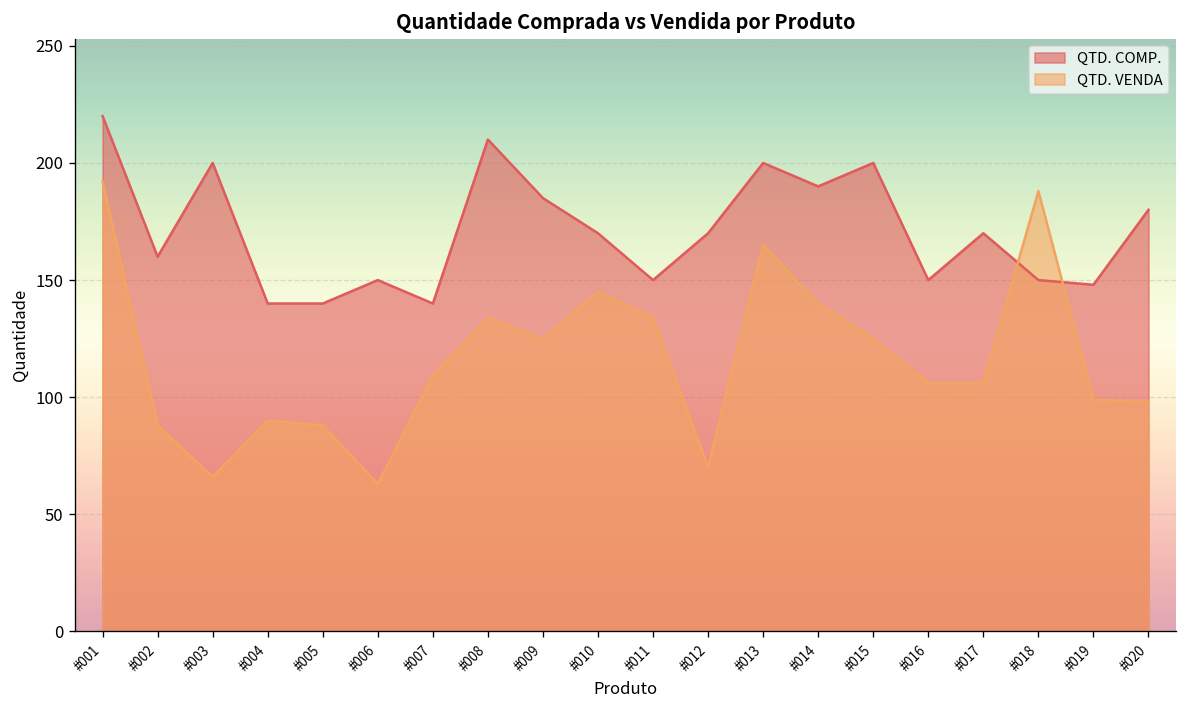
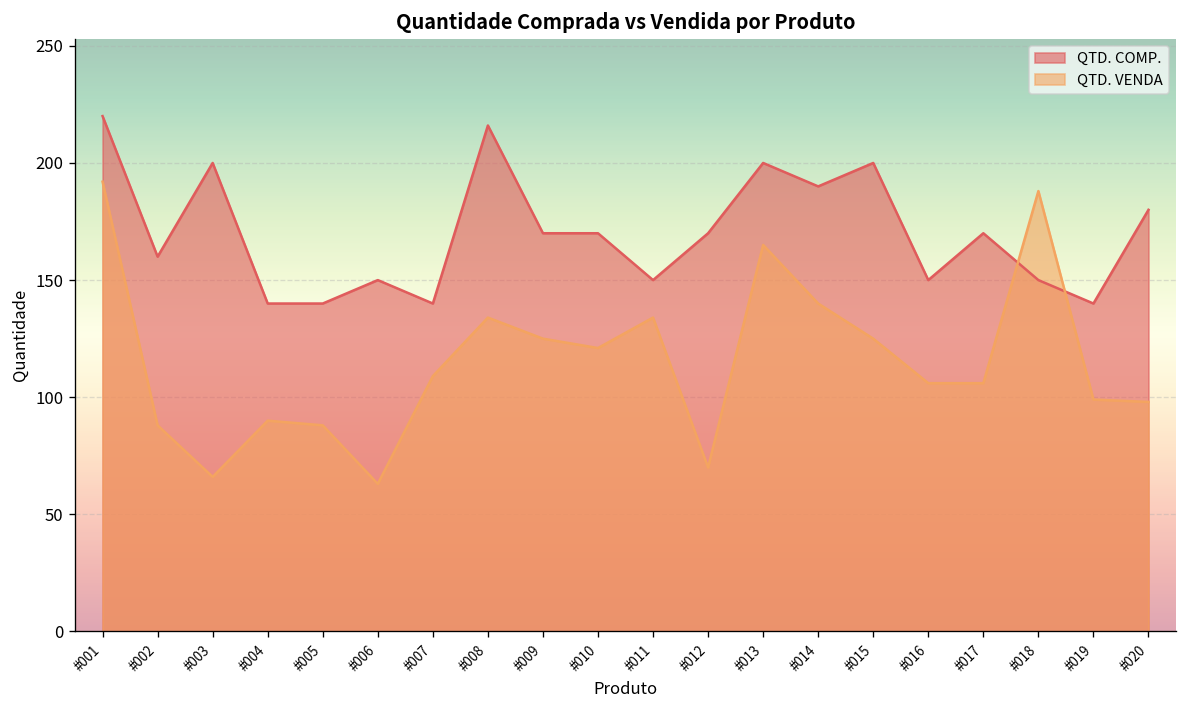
QTD. COMP., #008: 210 -> 216
QTD. COMP., #009: 185 -> 170
QTD. VENDA, #010: 145 -> 121
QTD. COMP., #019: 148 -> 140
